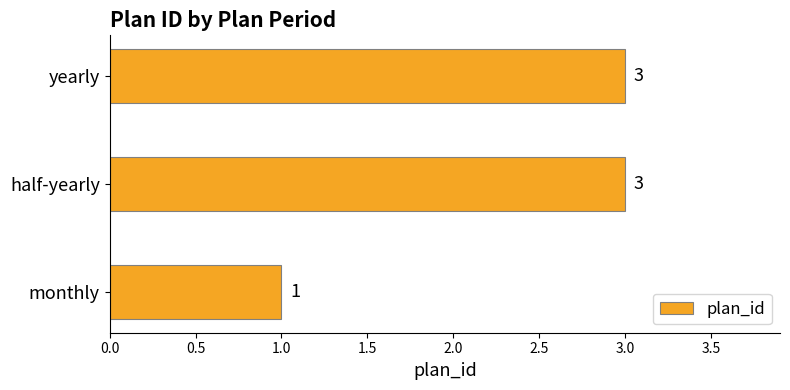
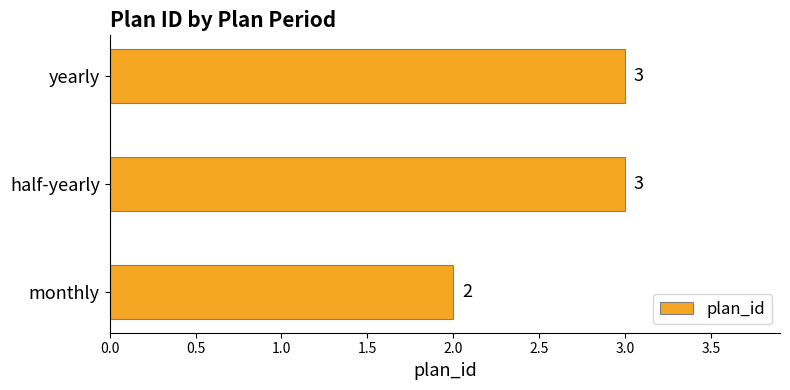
monthly: 1 -> 2
